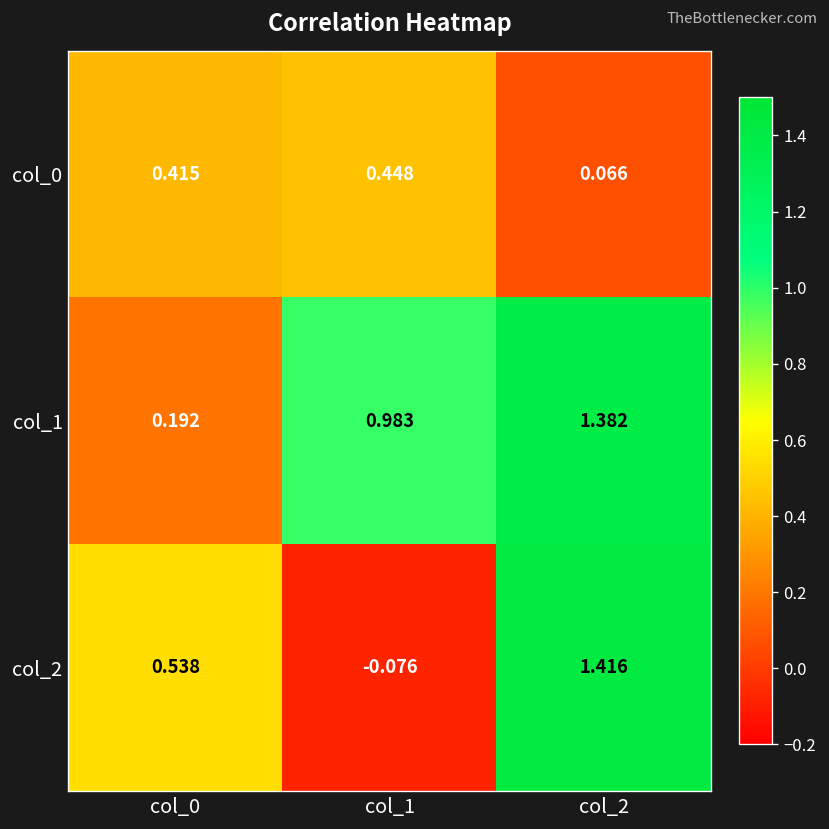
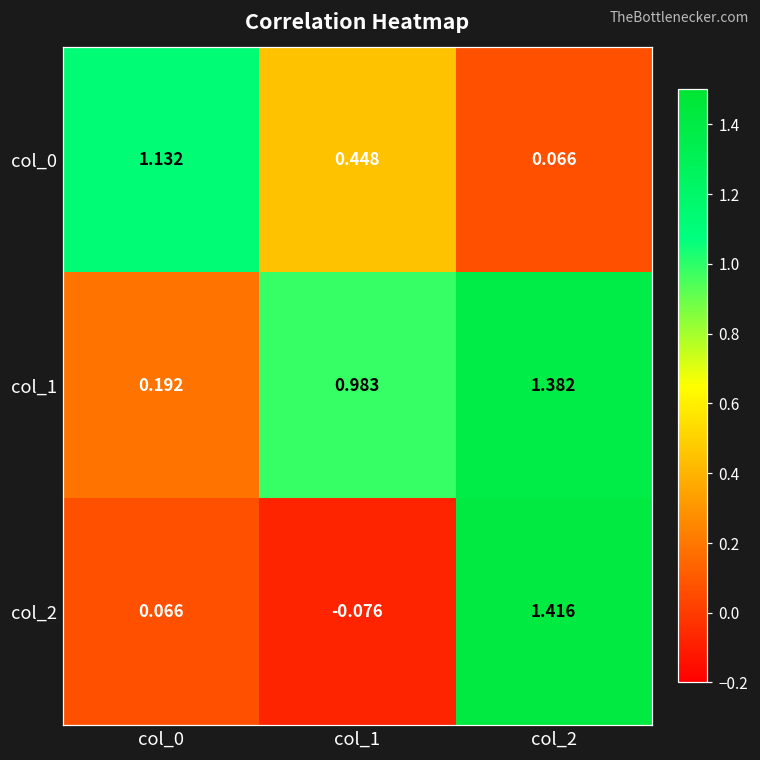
col_0, col_0: 0.415 -> 1.132
col_2, col_0: 0.538 -> 0.066
